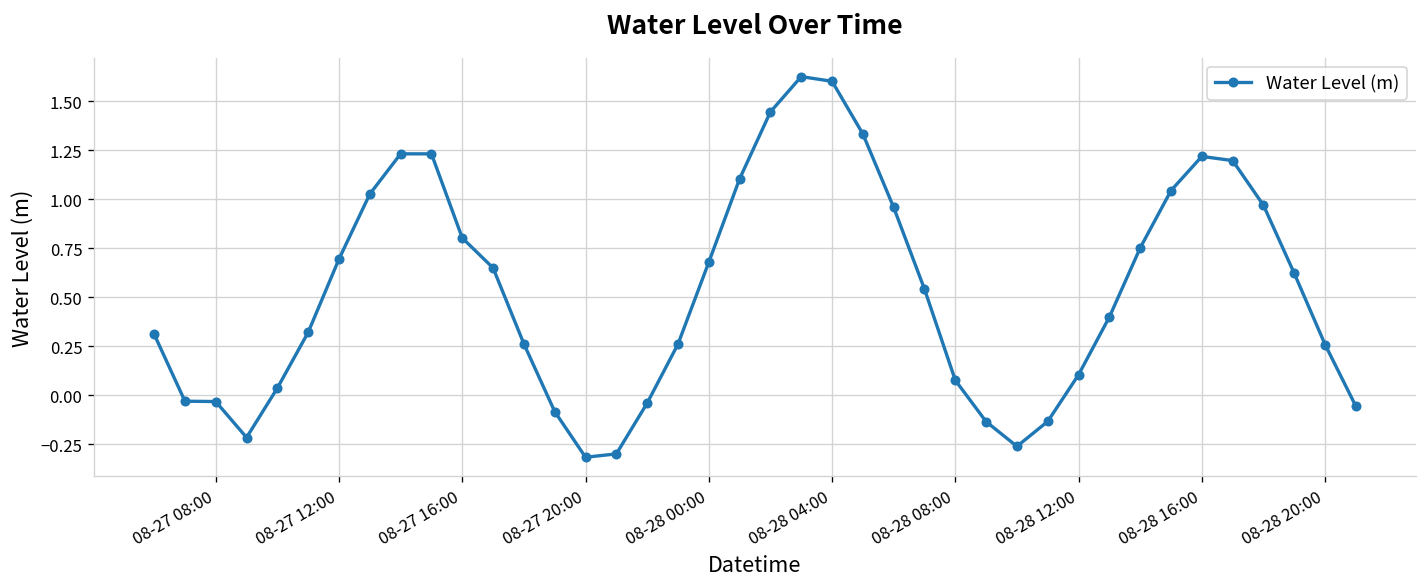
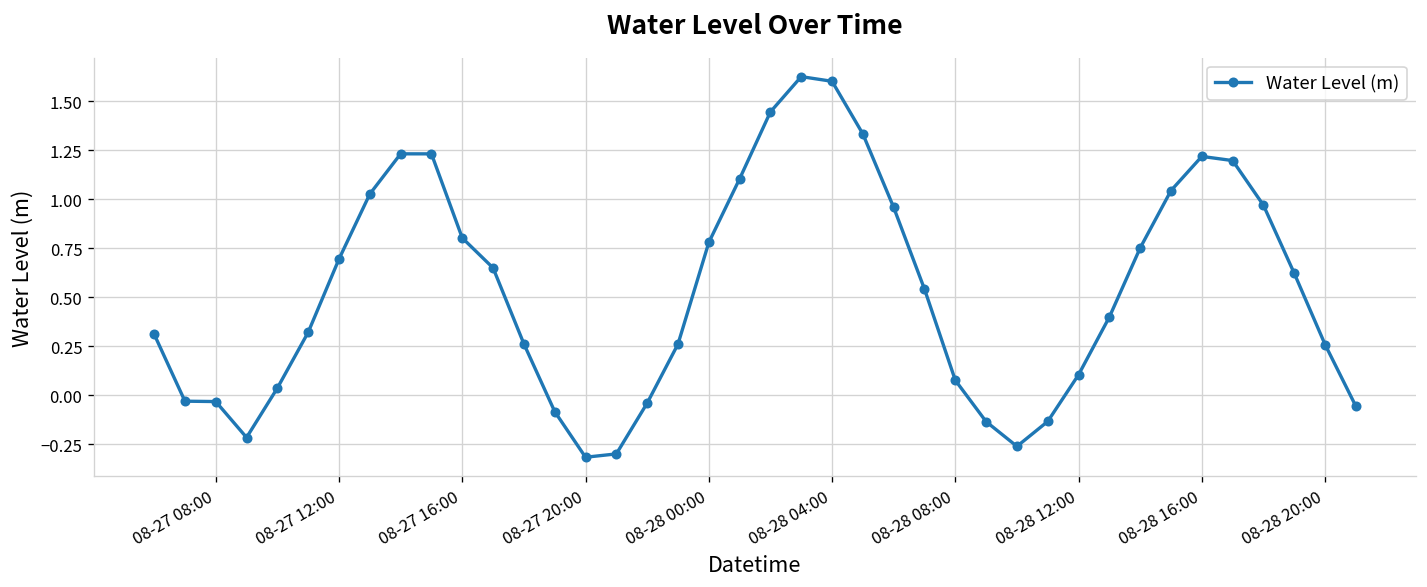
08-28 00:00: 0.68 -> 0.78
